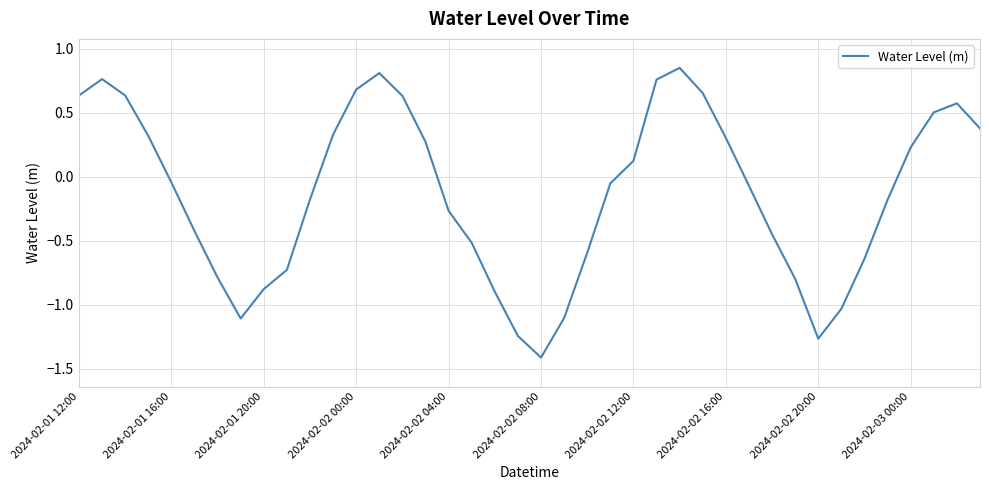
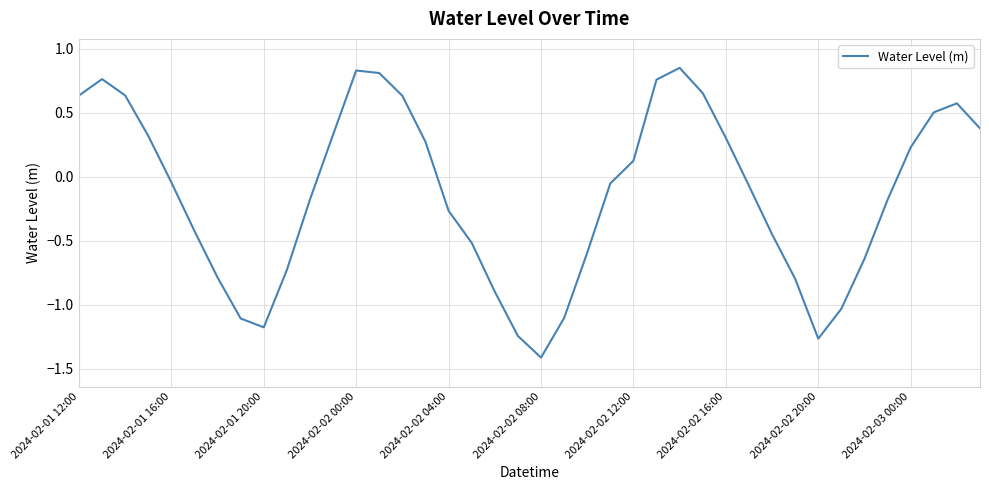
2024-02-01 20:00: -0.88 -> -1.18
2024-02-02 00:00: 0.68 -> 0.83
